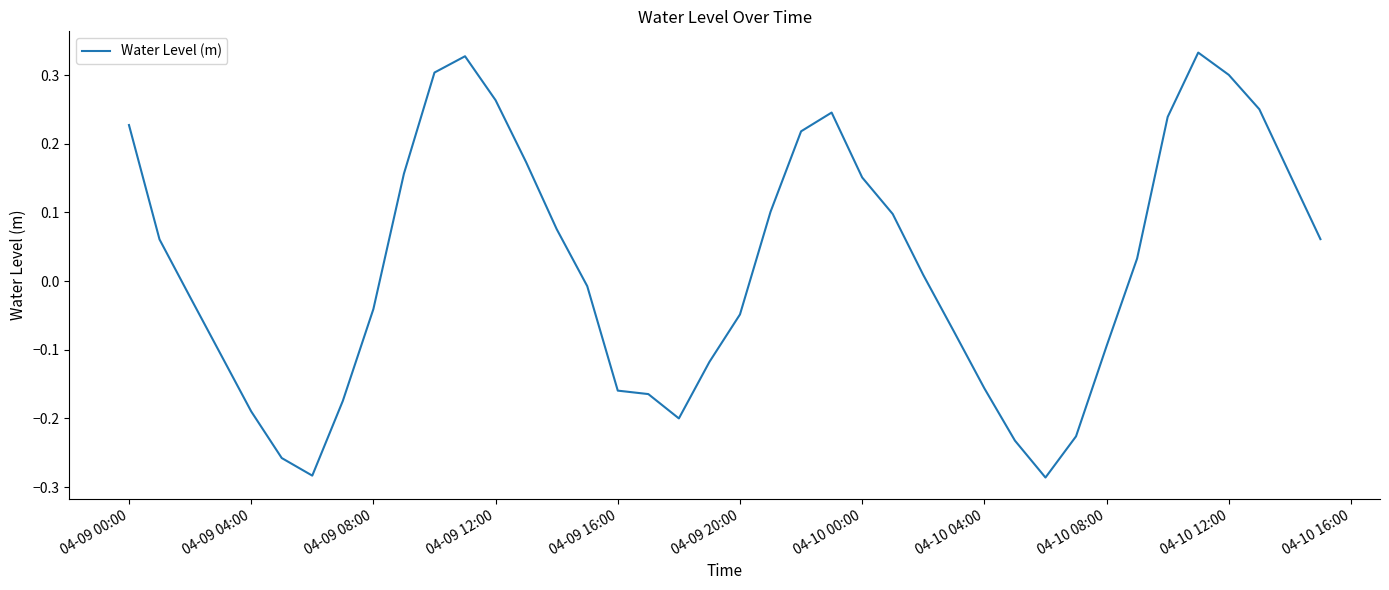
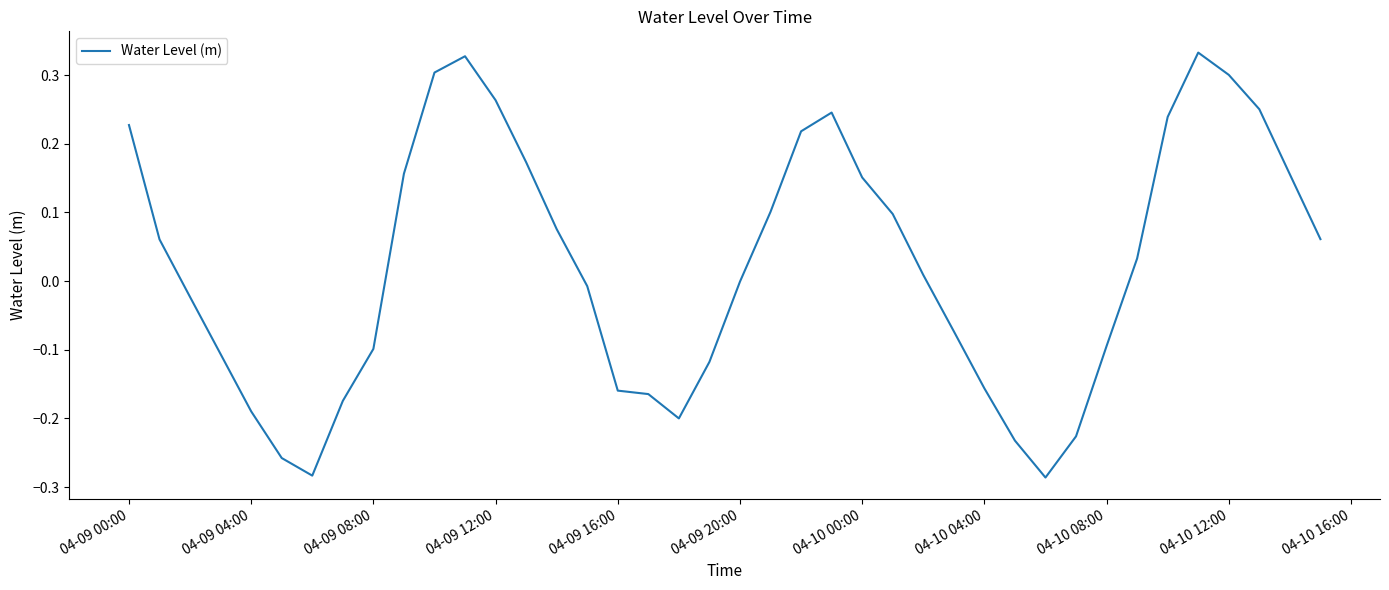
04-09 08:00: -0.04 -> -0.10
04-09 20:00: -0.05 -> 0.00
